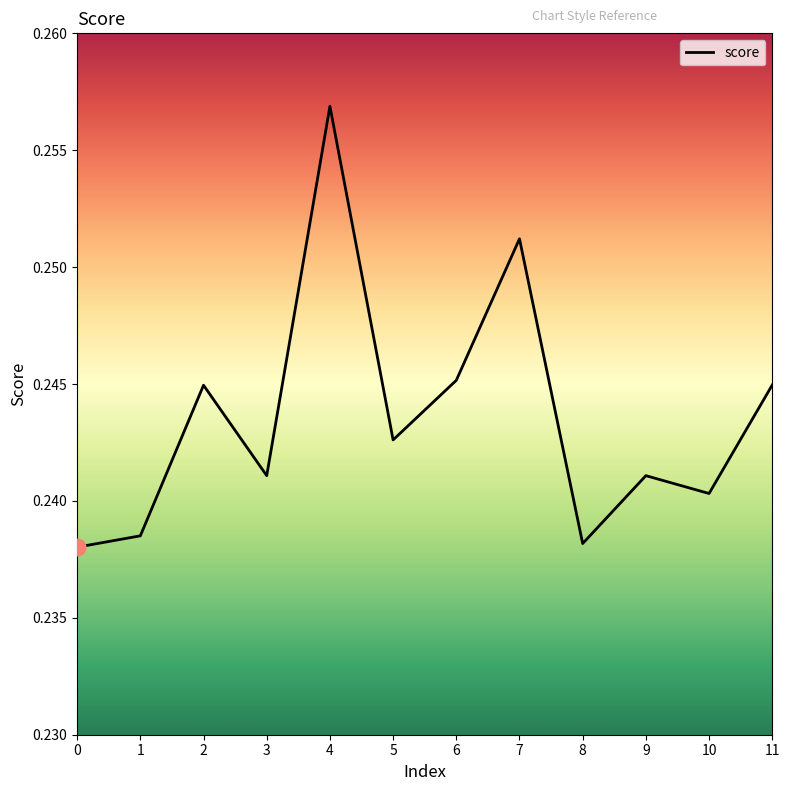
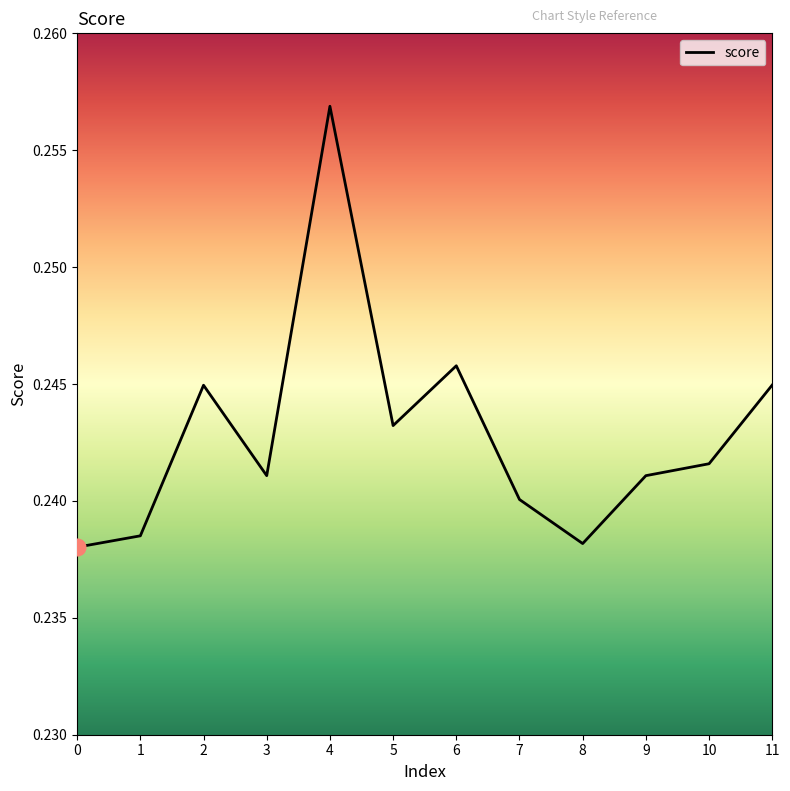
score, 5: 0.2426 -> 0.2432
score, 6: 0.2452 -> 0.2458
score, 7: 0.2512 -> 0.2401
score, 10: 0.2403 -> 0.2416
